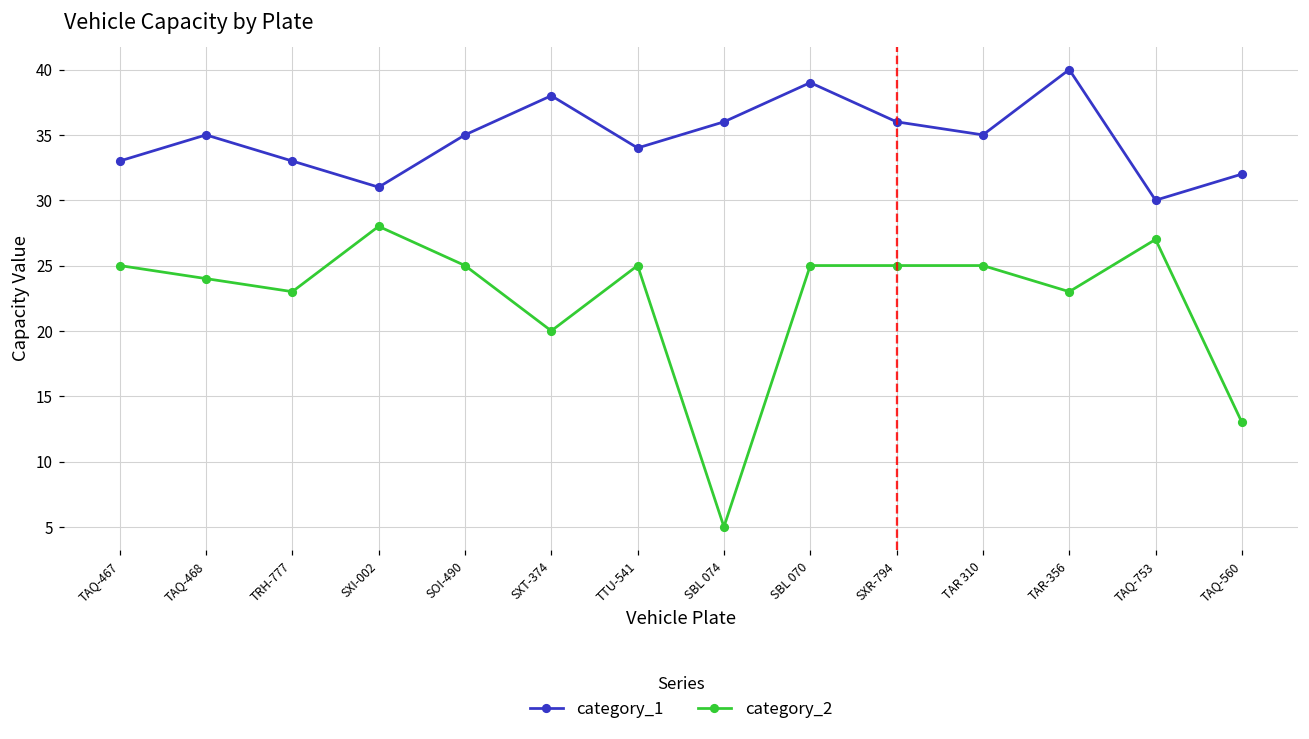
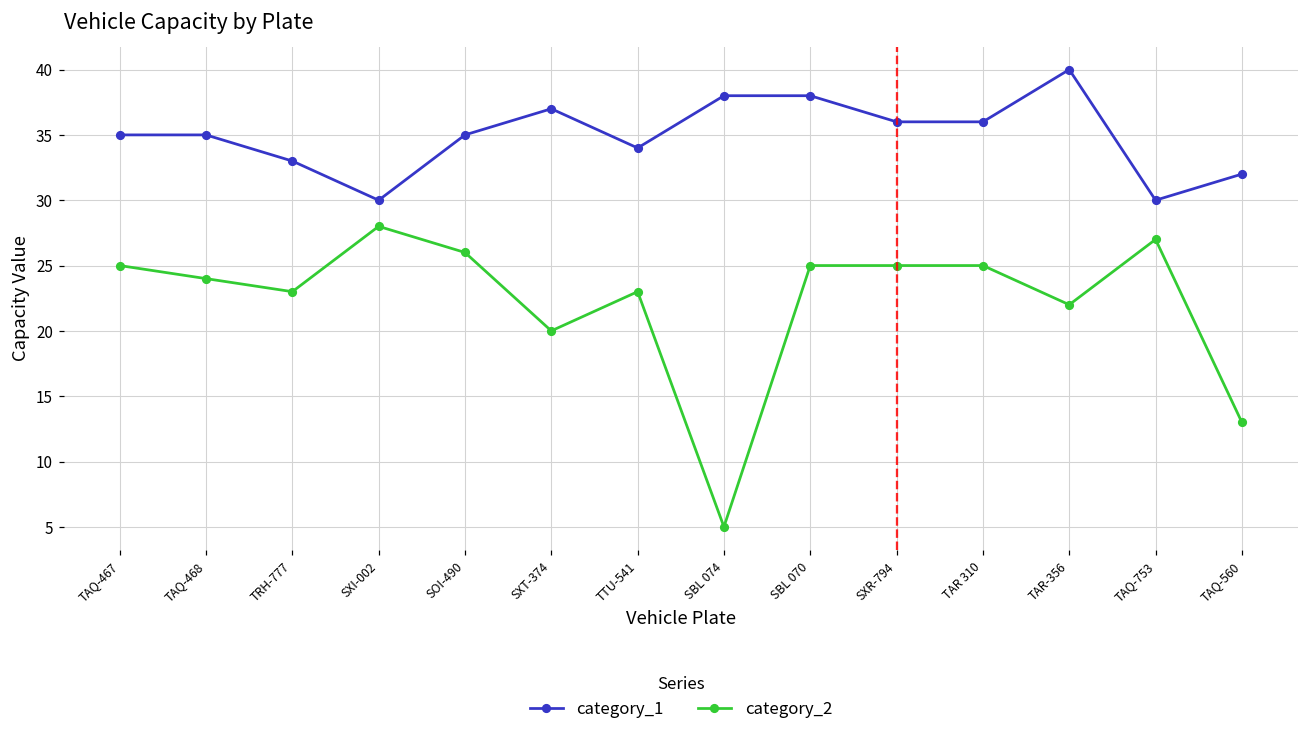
category_1, TAQ-467: 33 -> 35
category_1, SXI-002: 31 -> 30
category_2, SOI-490: 25 -> 26
category_1, SXT-374: 38 -> 37
category_2, TTU-541: 25 -> 23
category_1, SBL 074: 36 -> 38
category_1, SBL 070: 39 -> 38
category_1, TAR 310: 35 -> 36
category_2, TAR-356: 23 -> 22
